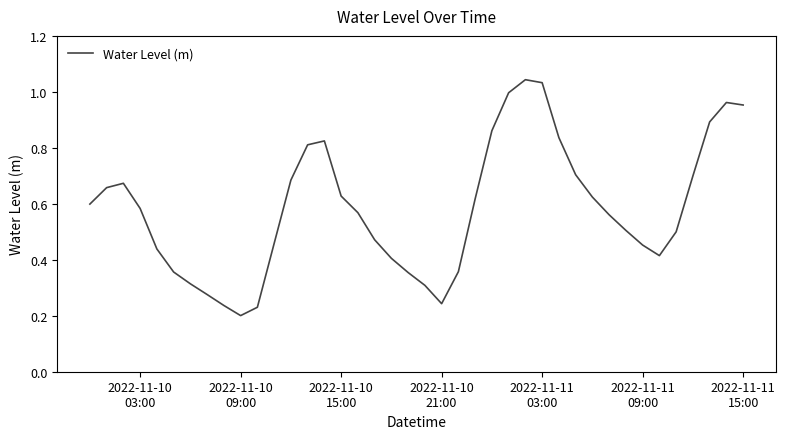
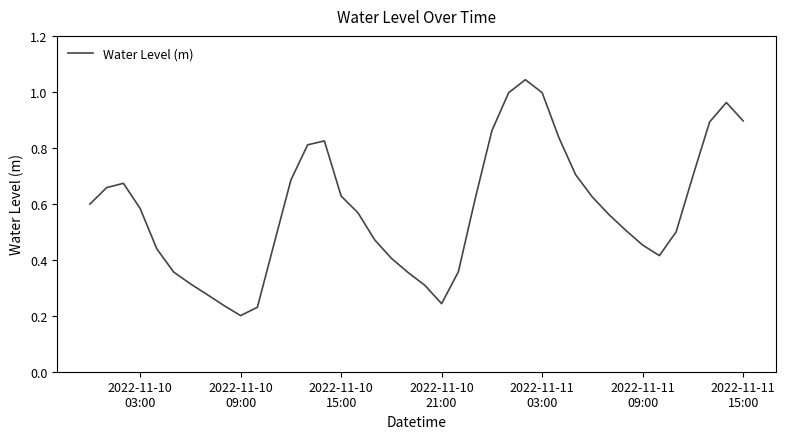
2022-11-11 03:00: 1.03 -> 1.00
2022-11-11 15:00: 0.95 -> 0.90
